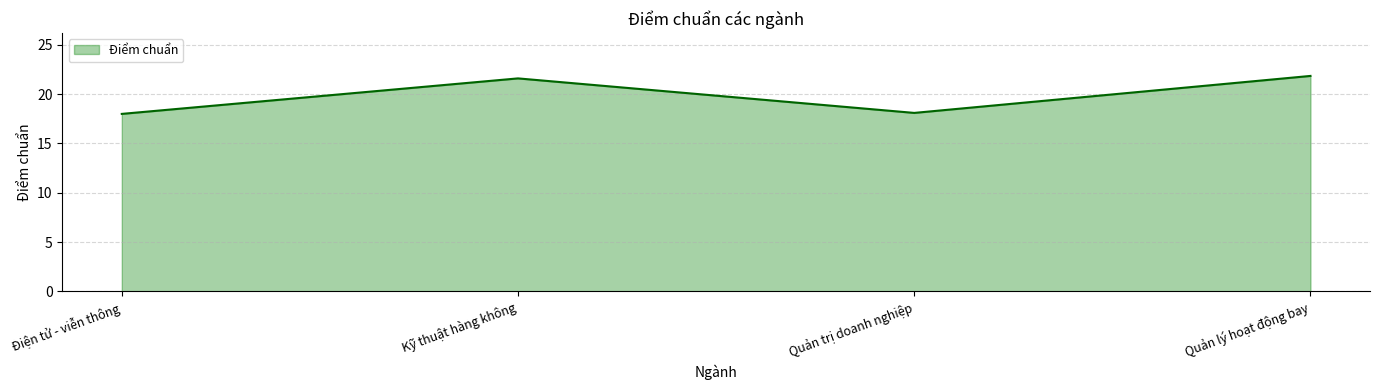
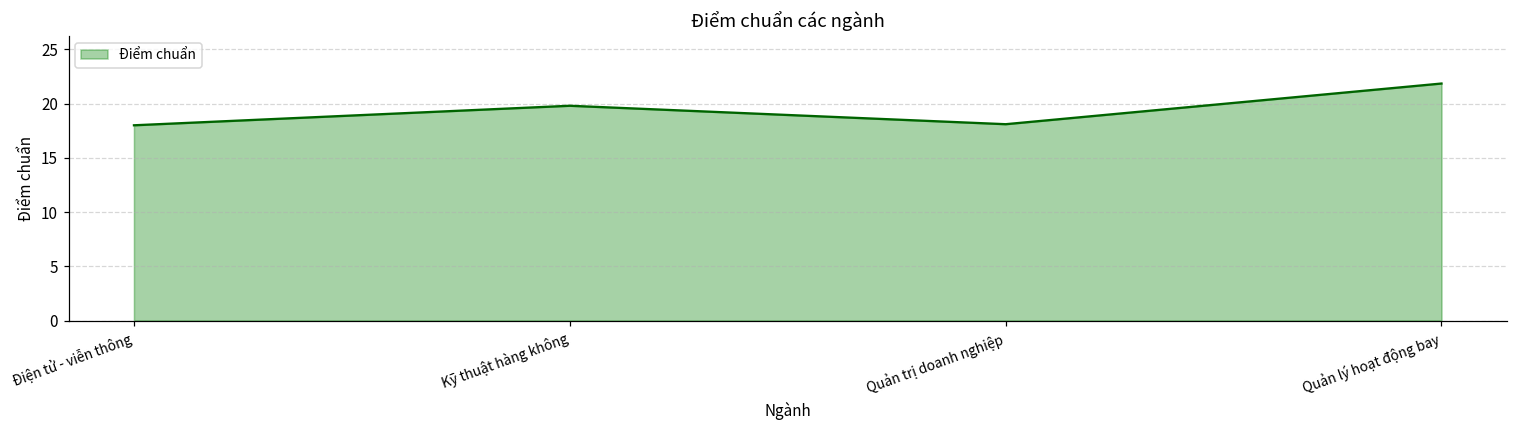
Kỹ thuật hàng không: 22 -> 20
